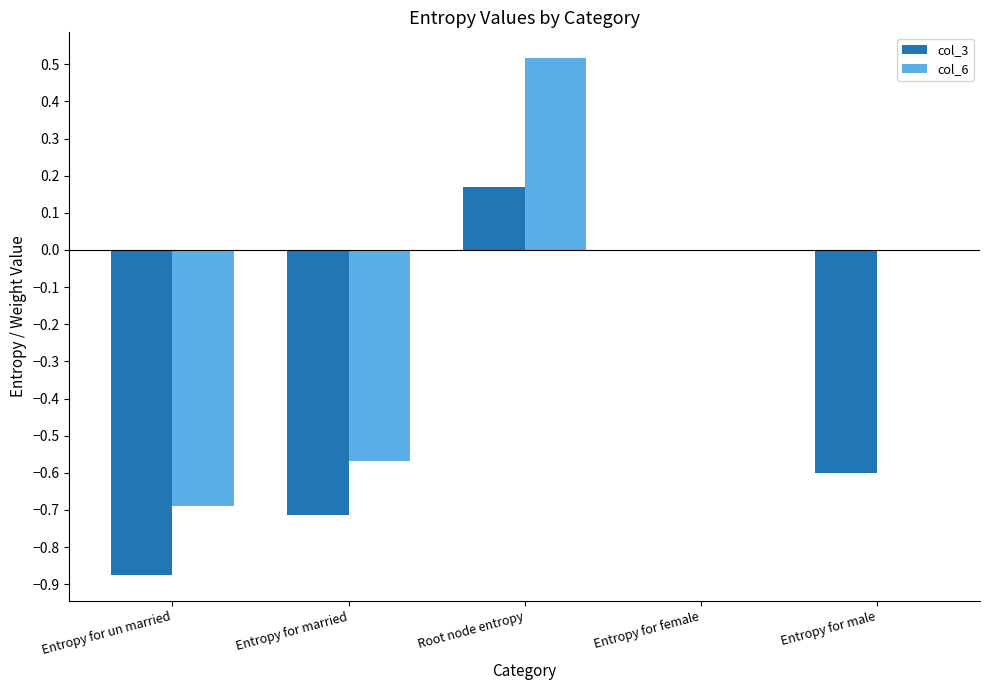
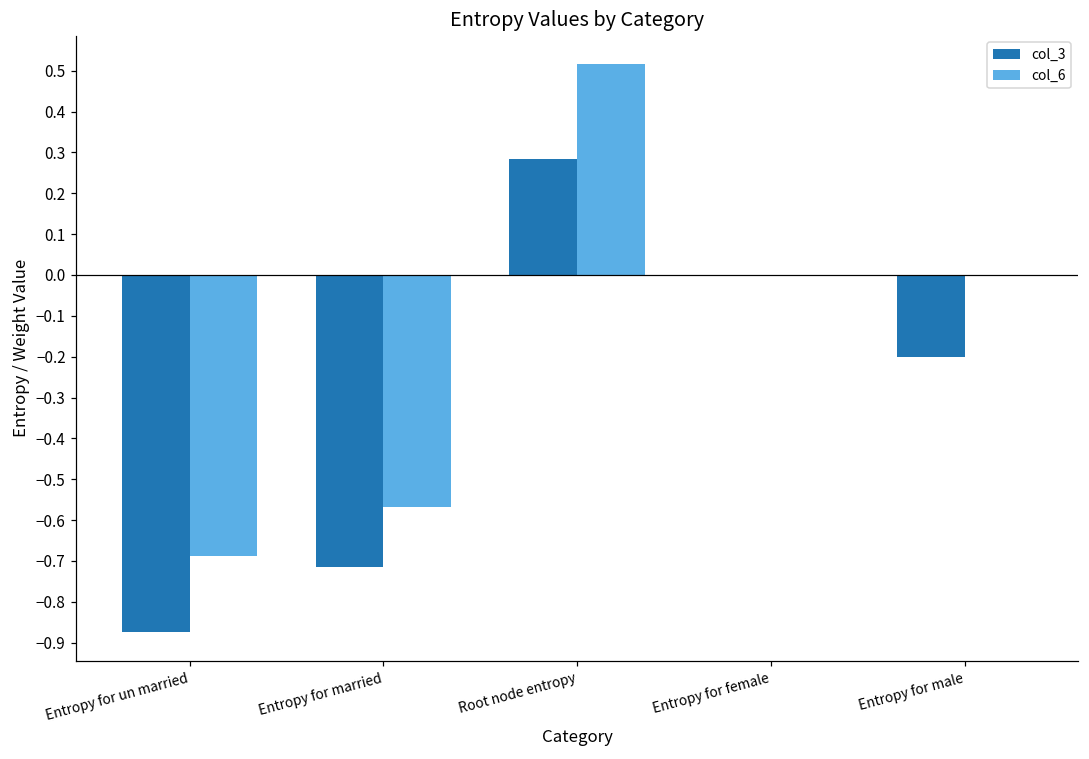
col_3, Root node entropy: 0.17 -> 0.28
col_3, Entropy for male: -0.6 -> -0.2
